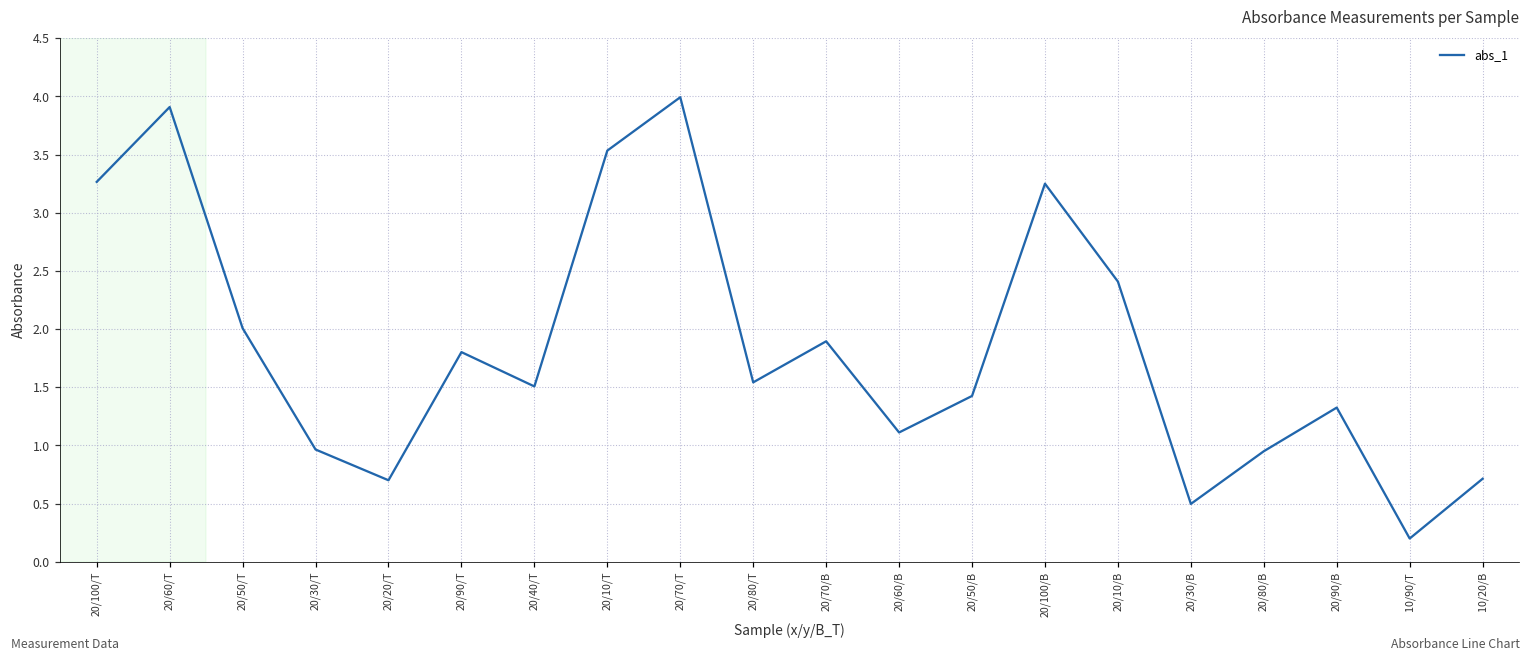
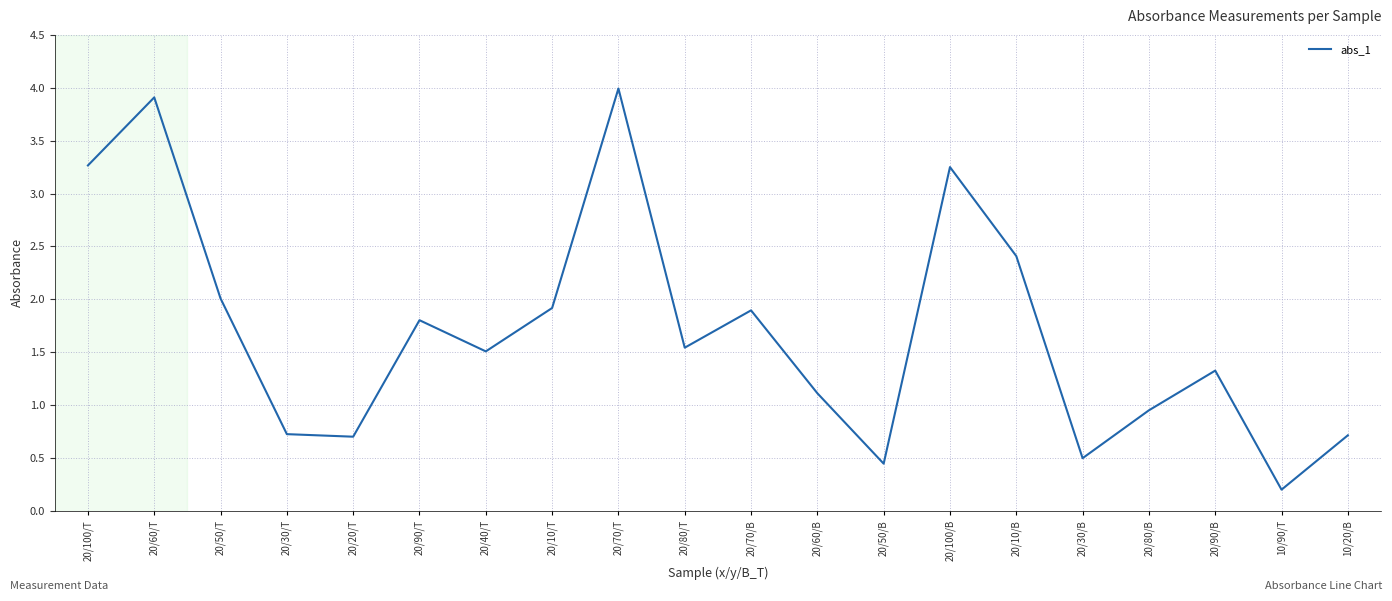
20/30/T: 0.96 -> 0.72
20/10/T: 3.53 -> 1.92
20/50/B: 1.43 -> 0.45
